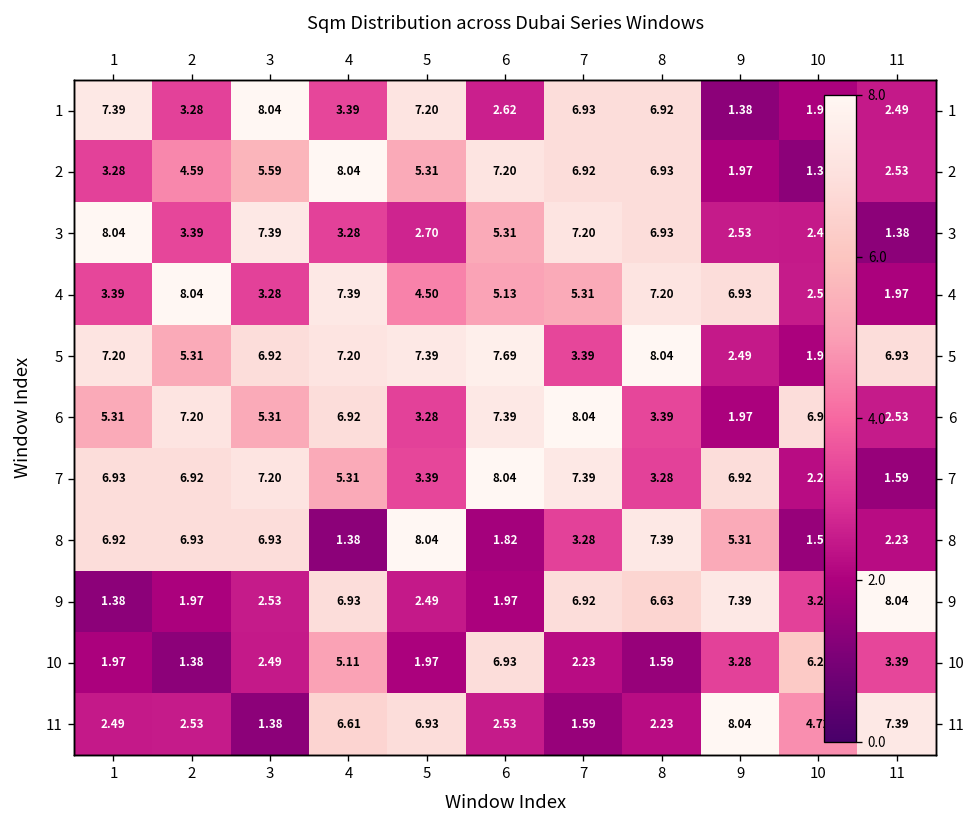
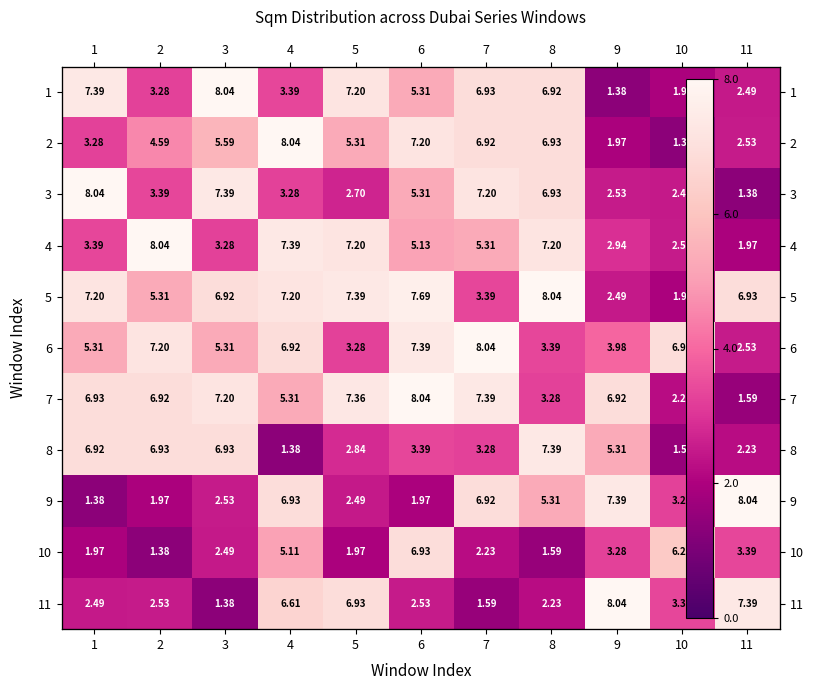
1, 6: 2.62 -> 5.31
4, 5: 4.50 -> 7.20
4, 9: 6.93 -> 2.94
6, 9: 1.97 -> 3.98
7, 5: 3.39 -> 7.36
8, 5: 8.04 -> 2.84
8, 6: 1.82 -> 3.39
9, 8: 6.63 -> 5.31
11, 10: 4.72 -> 3.39
